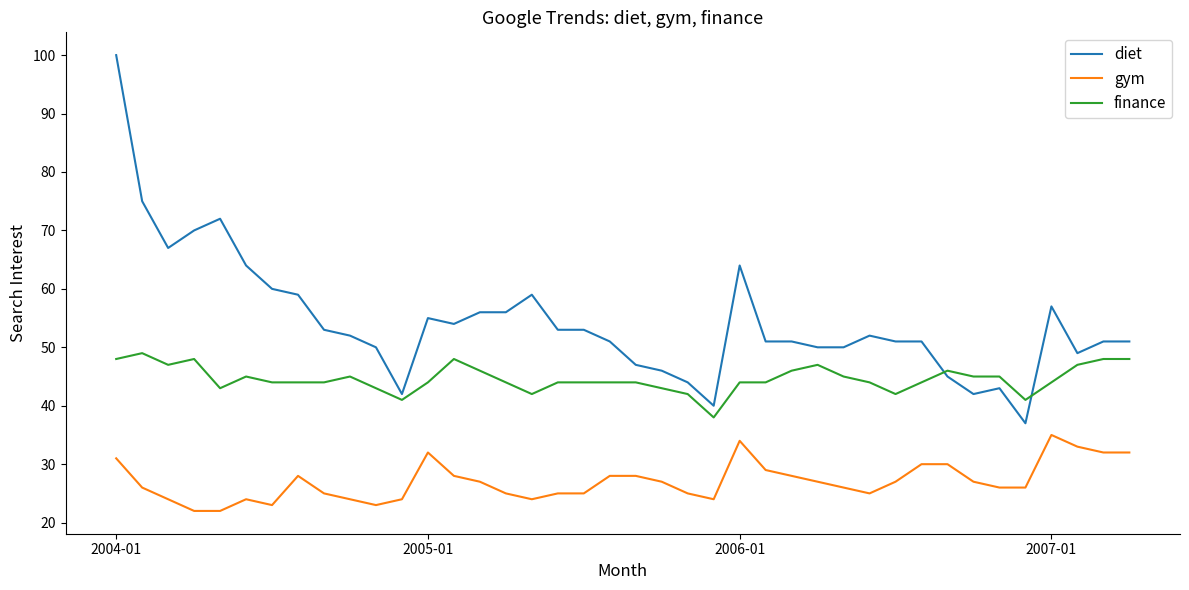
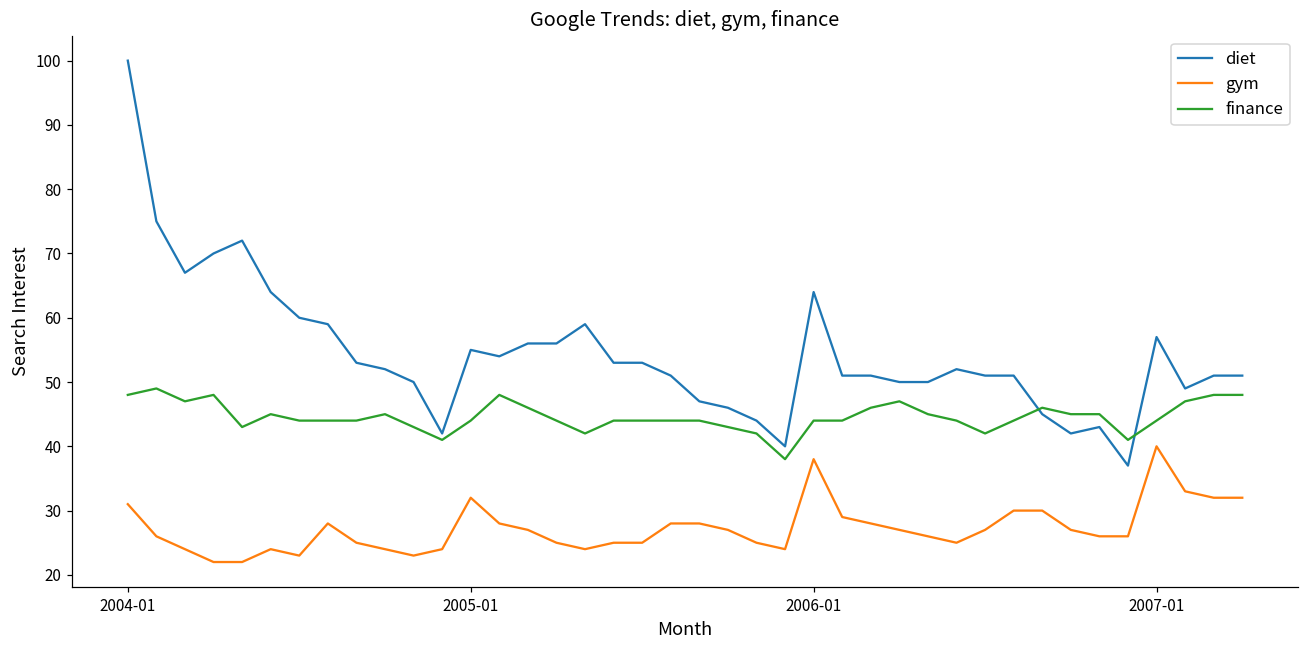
gym, 2006-01: 34 -> 38
gym, 2007-01: 35 -> 40
